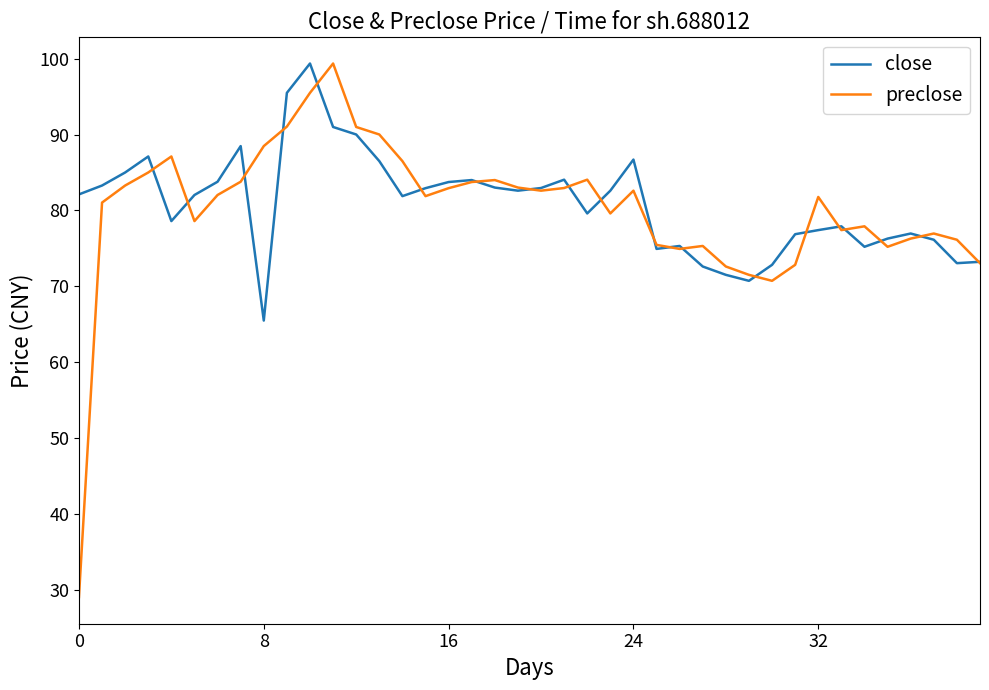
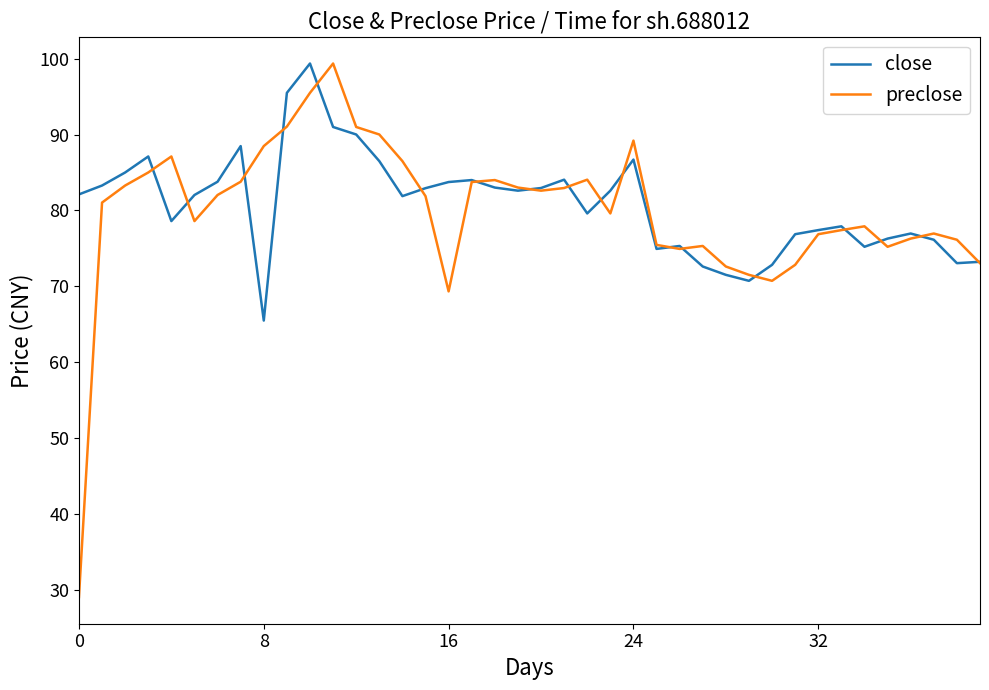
preclose, 16: 83 -> 69
preclose, 24: 83 -> 89
preclose, 32: 82 -> 77
